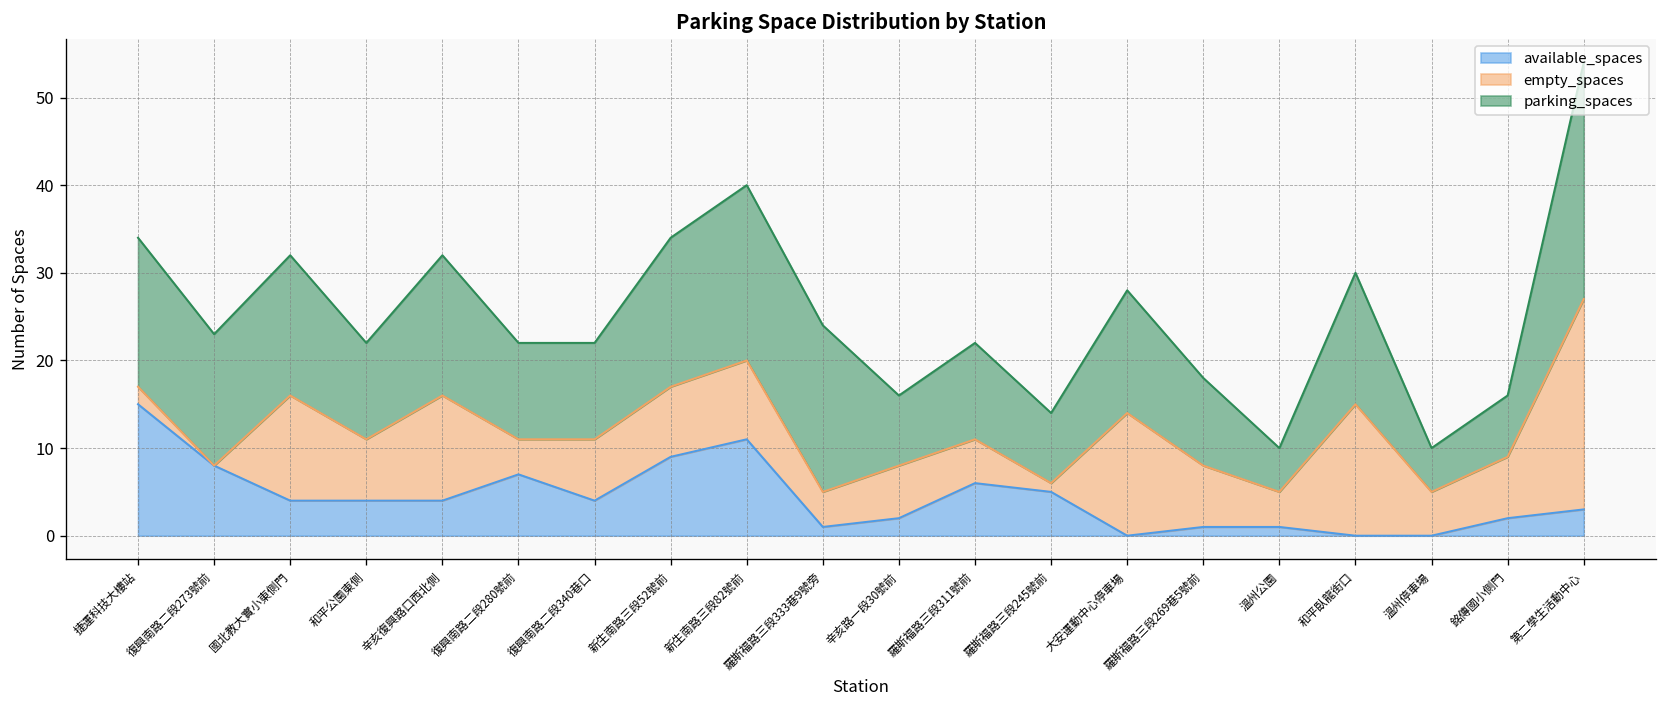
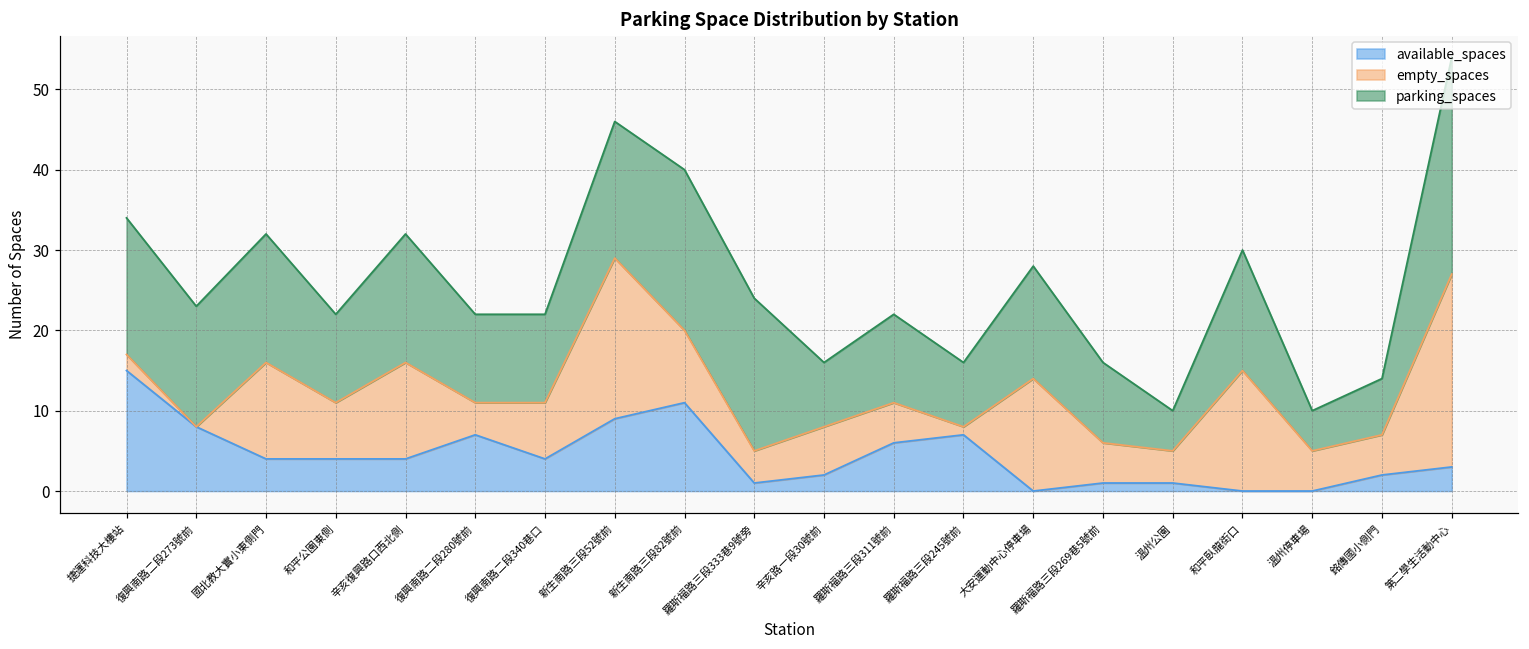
empty_spaces, 新生南路三段52號前: 8 -> 20
available_spaces, 羅斯福路三段245號前: 5 -> 7
empty_spaces, 羅斯福路三段269巷5號前: 7 -> 5
empty_spaces, 銘傳國小側門: 7 -> 5
